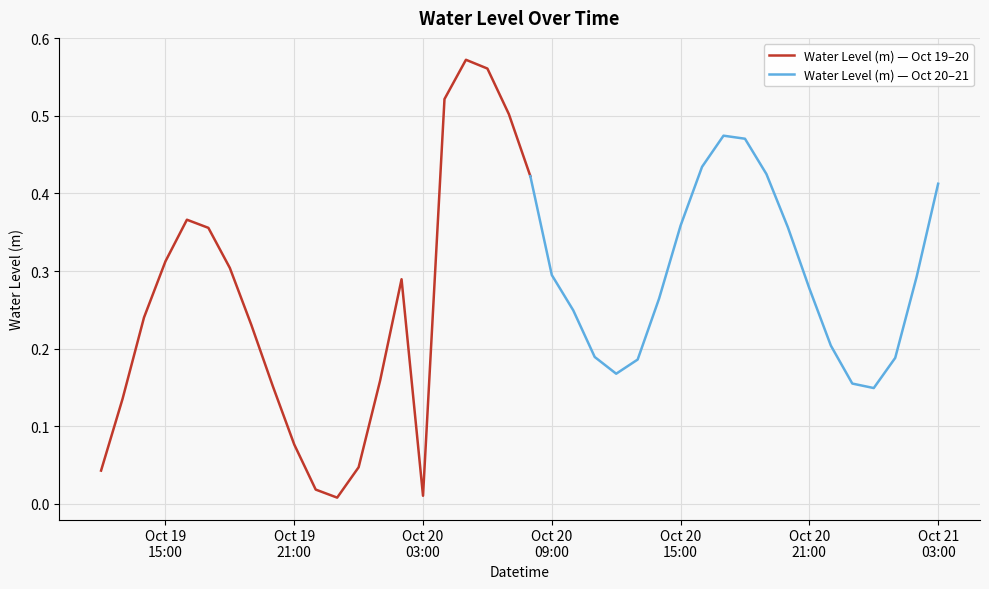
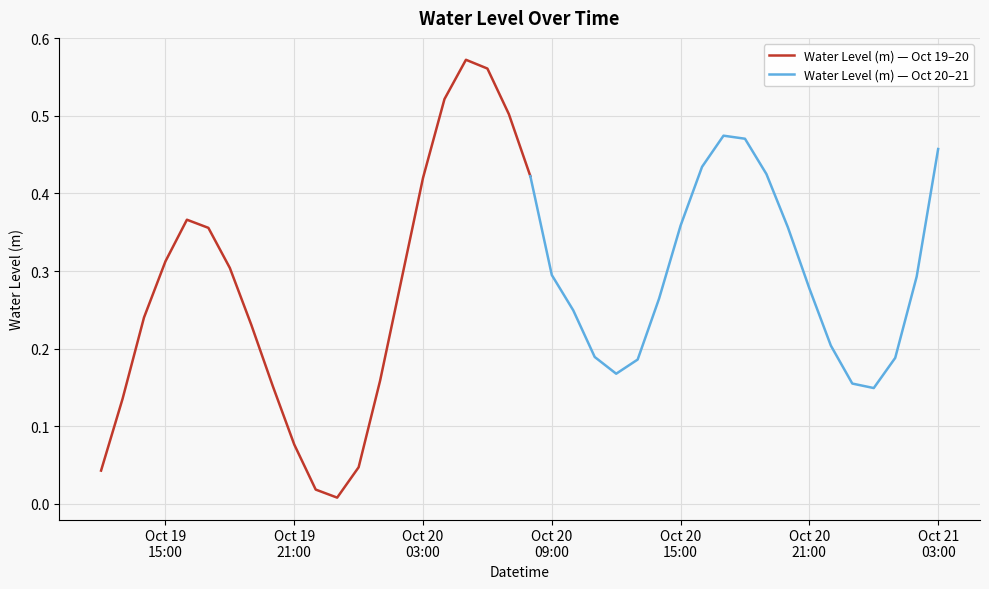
Water Level (m) — Oct 19–20, Oct 20 03:00: 0.01 -> 0.42
Water Level (m) — Oct 20–21, Oct 21 03:00: 0.41 -> 0.46
